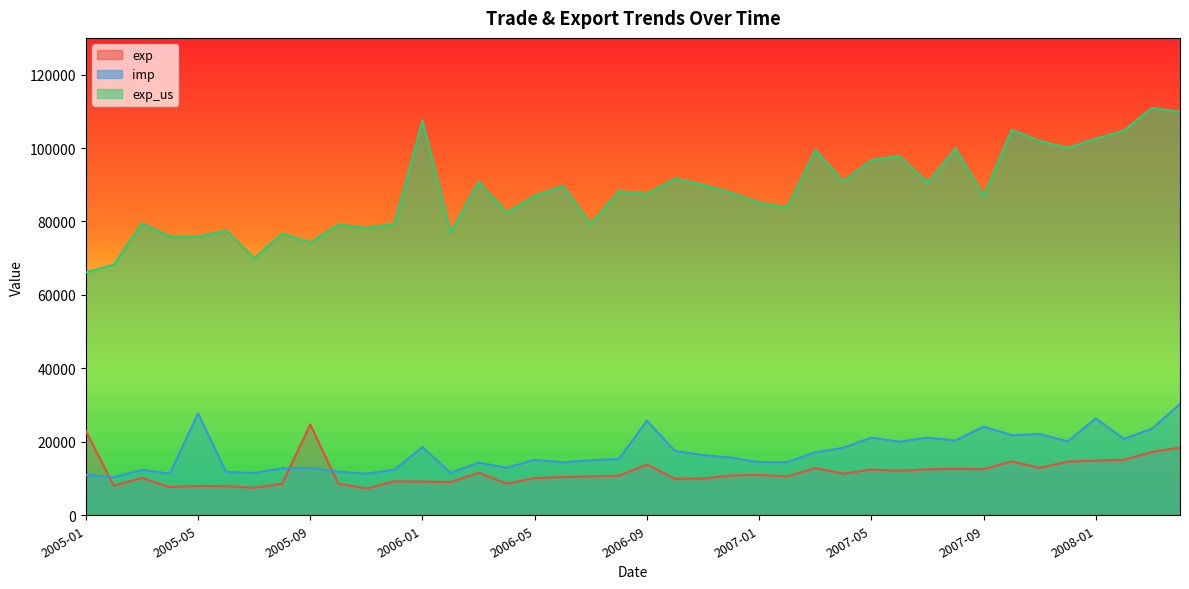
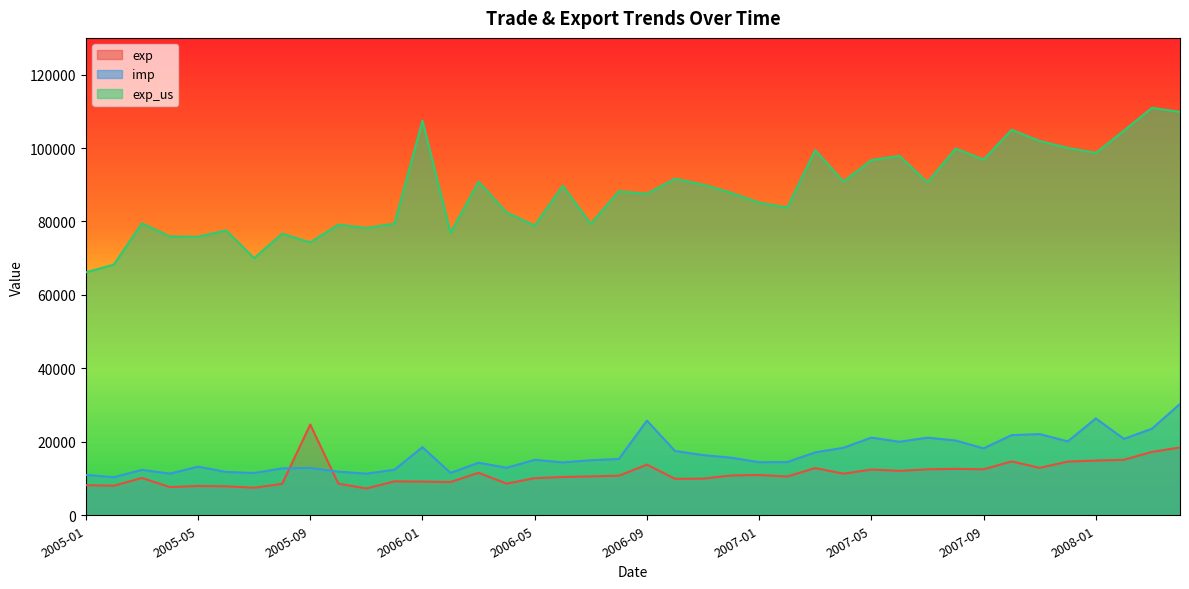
exp, 2005-01: 23000 -> 8000
imp, 2005-05: 28000 -> 13000
exp_us, 2006-05: 87000 -> 79000
imp, 2007-09: 24000 -> 18000
exp_us, 2007-09: 87000 -> 97000
exp_us, 2008-01: 103000 -> 99000
